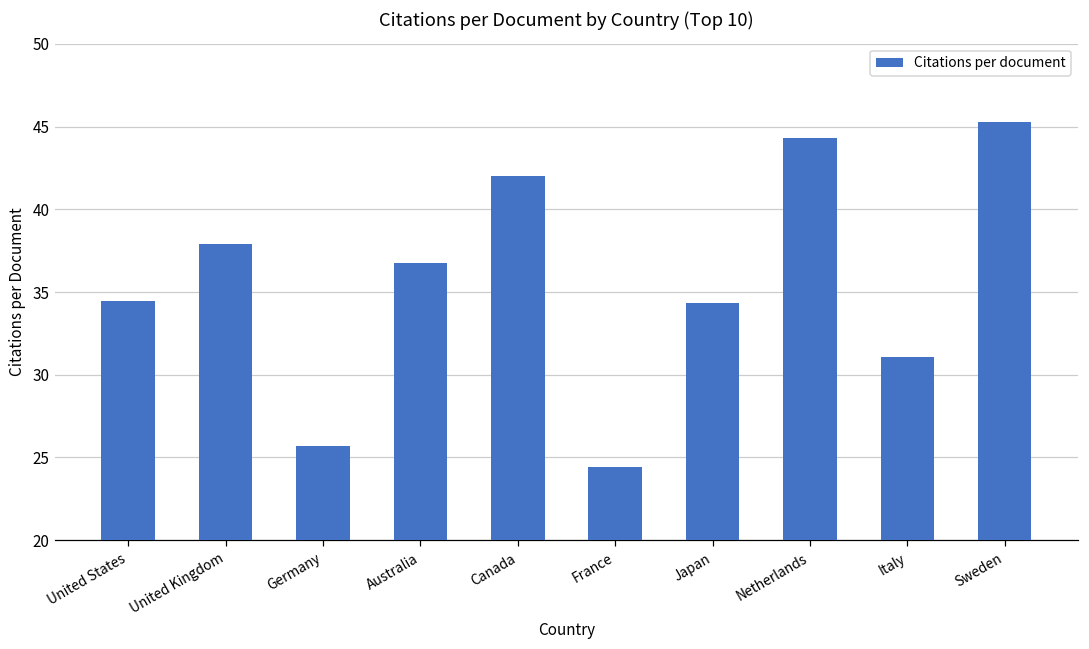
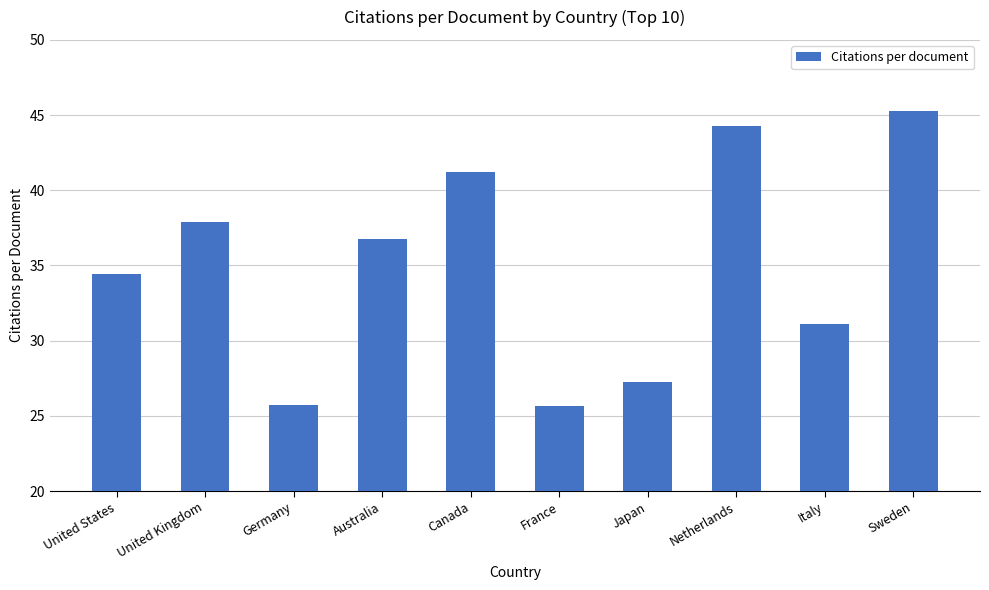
Canada: 42.0 -> 41.2
France: 24.4 -> 25.6
Japan: 34.3 -> 27.3
